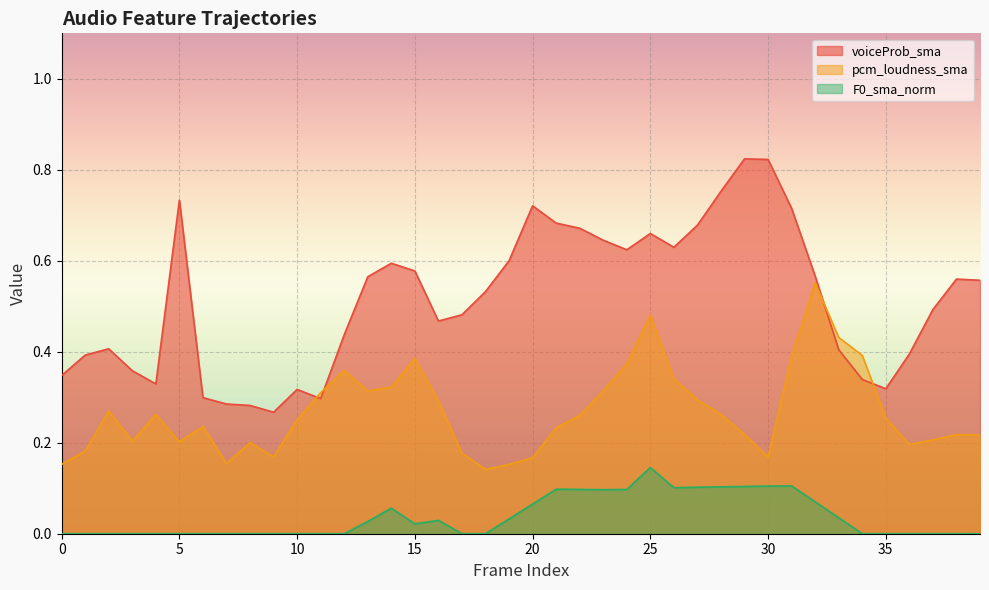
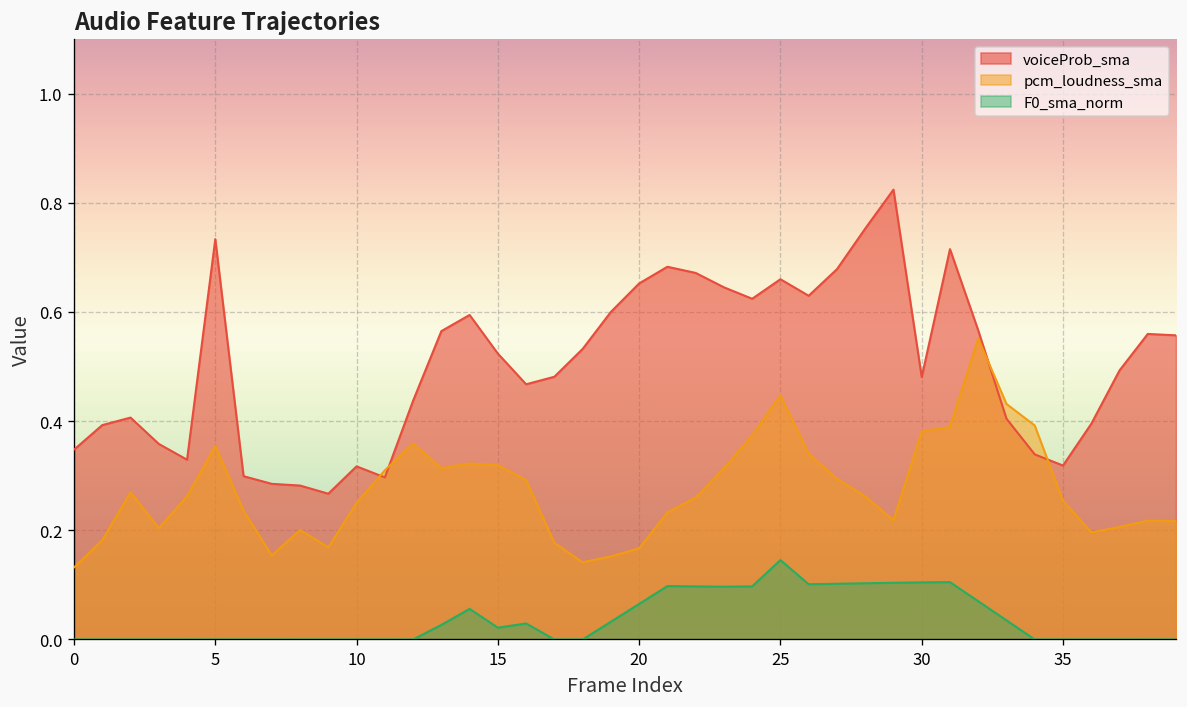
pcm_loudness_sma, 0: 0.15 -> 0.13
pcm_loudness_sma, 5: 0.20 -> 0.35
voiceProb_sma, 15: 0.58 -> 0.52
pcm_loudness_sma, 15: 0.39 -> 0.32
voiceProb_sma, 20: 0.72 -> 0.65
pcm_loudness_sma, 25: 0.48 -> 0.45
voiceProb_sma, 30: 0.82 -> 0.48
pcm_loudness_sma, 30: 0.17 -> 0.38
